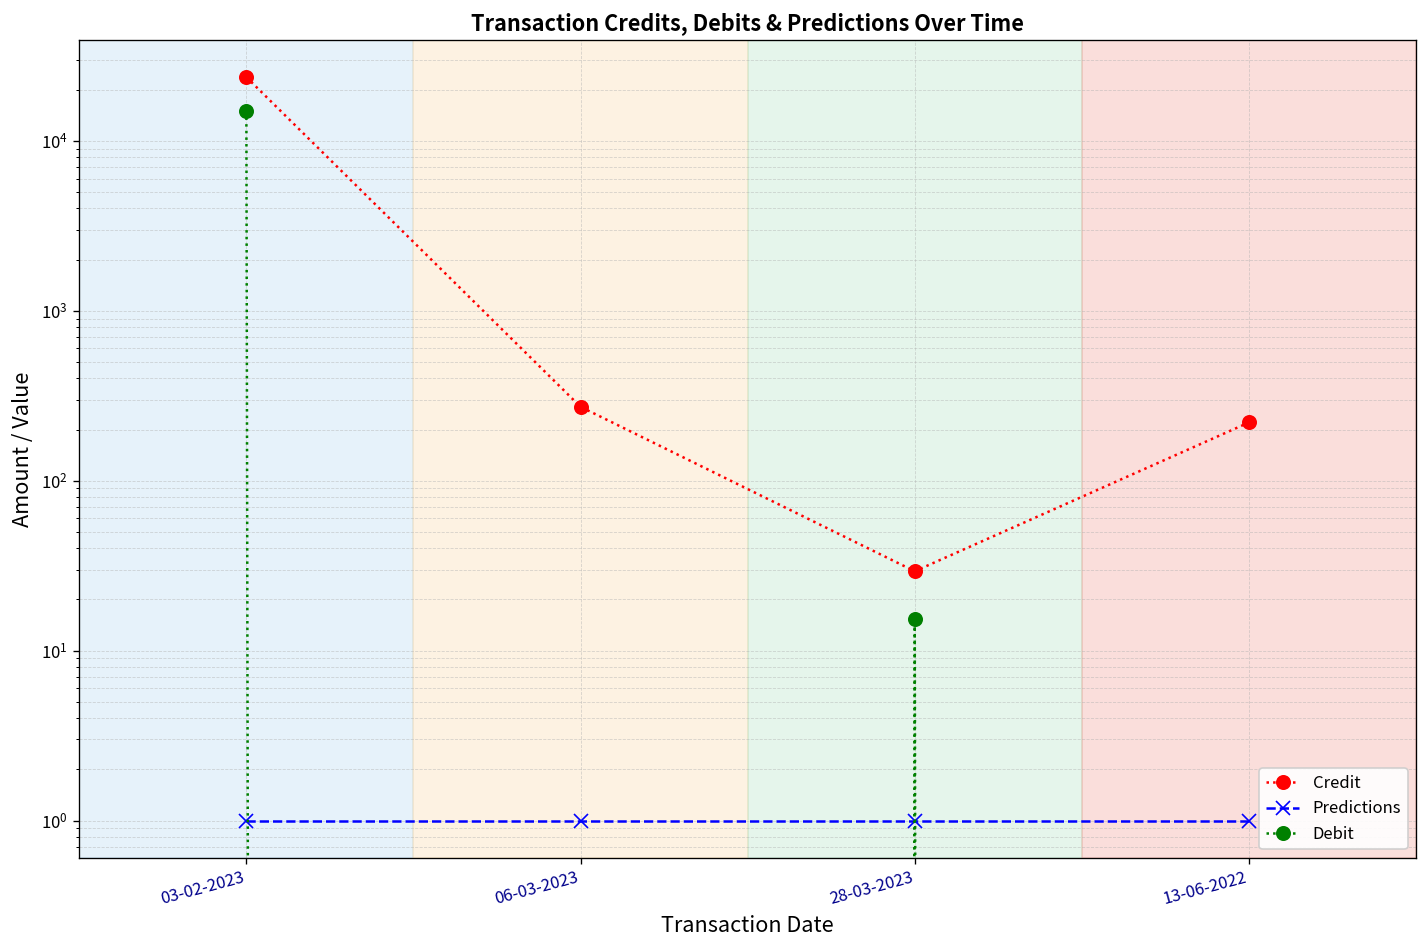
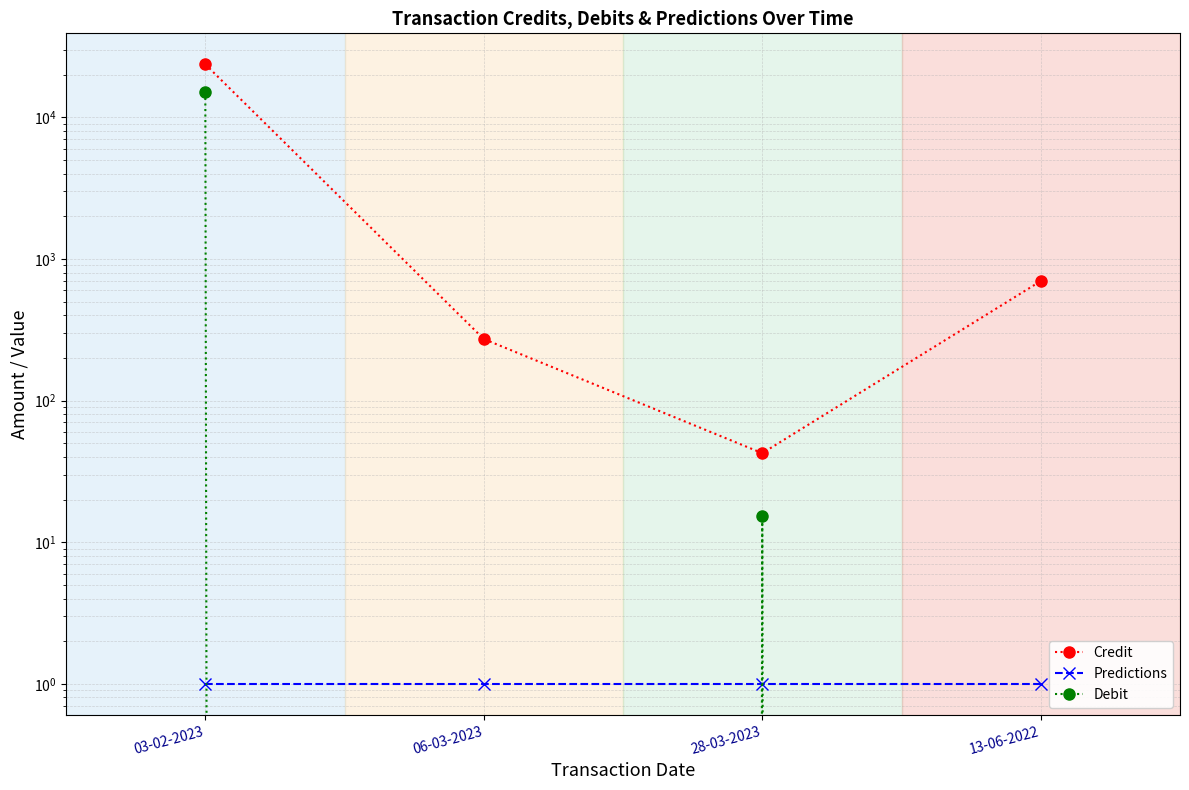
Credit, 28-03-2023: 29 -> 43
Credit, 13-06-2022: 220 -> 700
